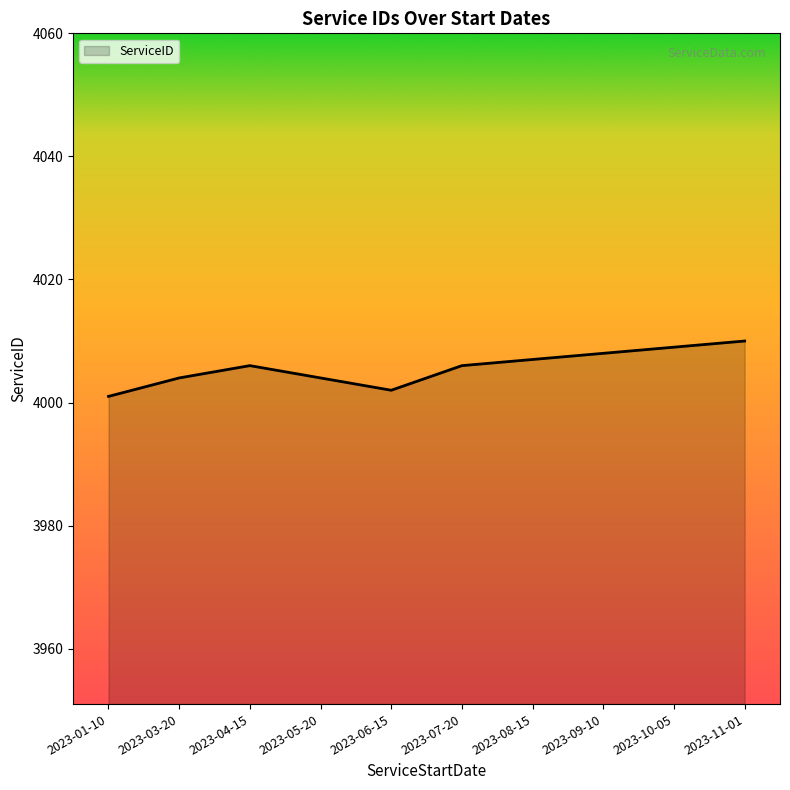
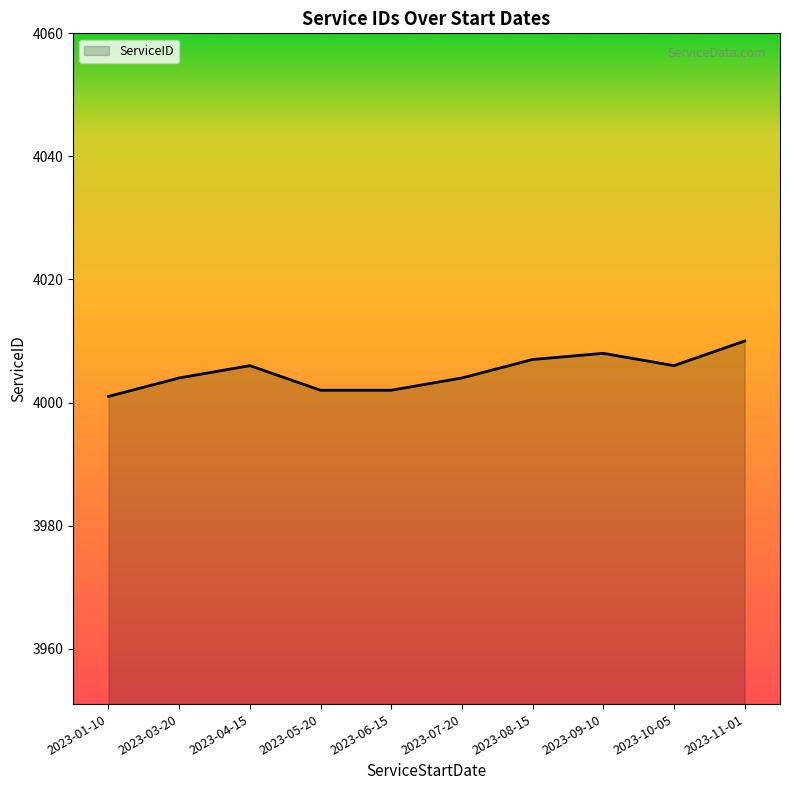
2023-05-20: 4004 -> 4002
2023-07-20: 4006 -> 4004
2023-10-05: 4009 -> 4006
